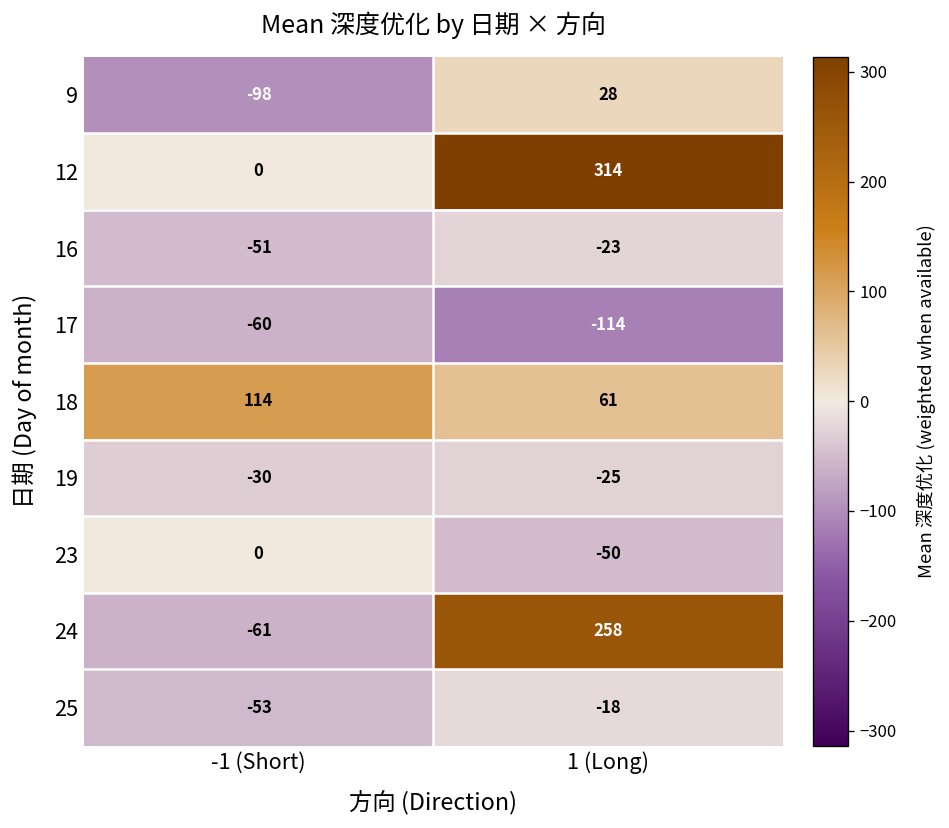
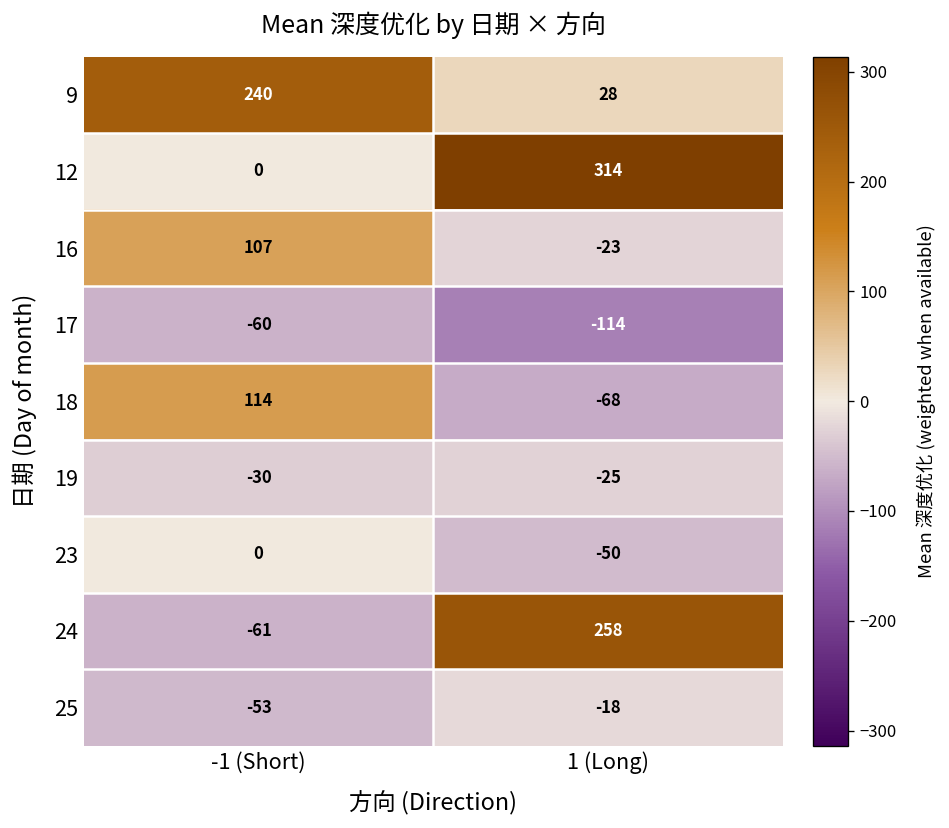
9, -1 (Short): -98 -> 240
16, -1 (Short): -51 -> 107
18, 1 (Long): 61 -> -68
